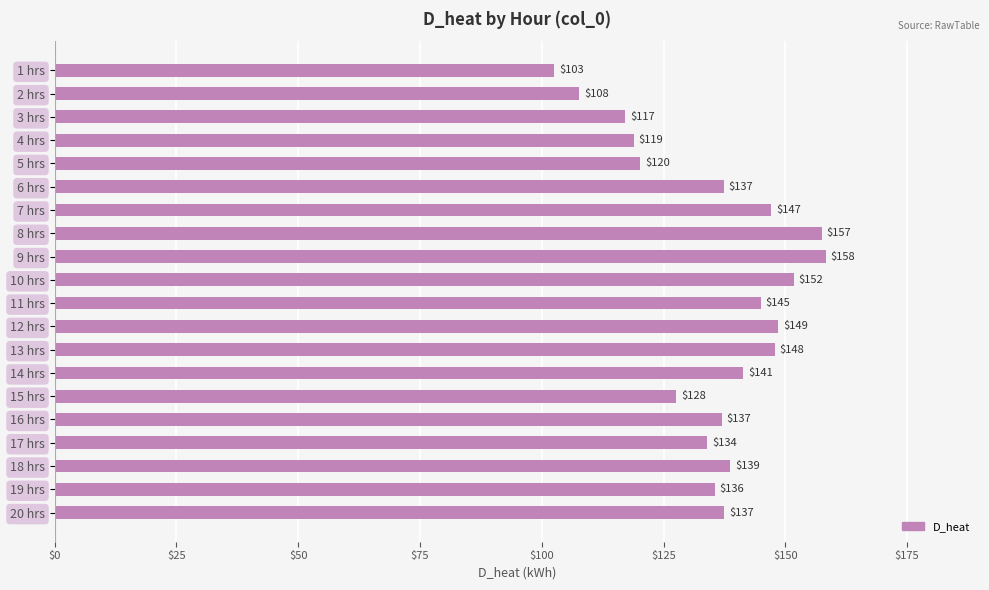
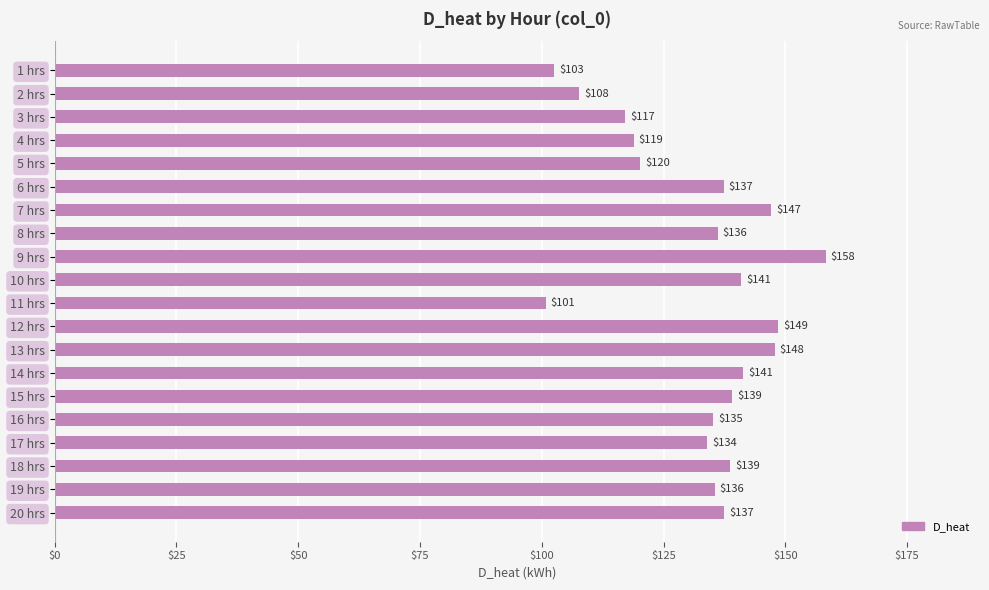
8 hrs: $157 -> $136
10 hrs: $152 -> $141
11 hrs: $145 -> $101
15 hrs: $128 -> $139
16 hrs: $137 -> $135
